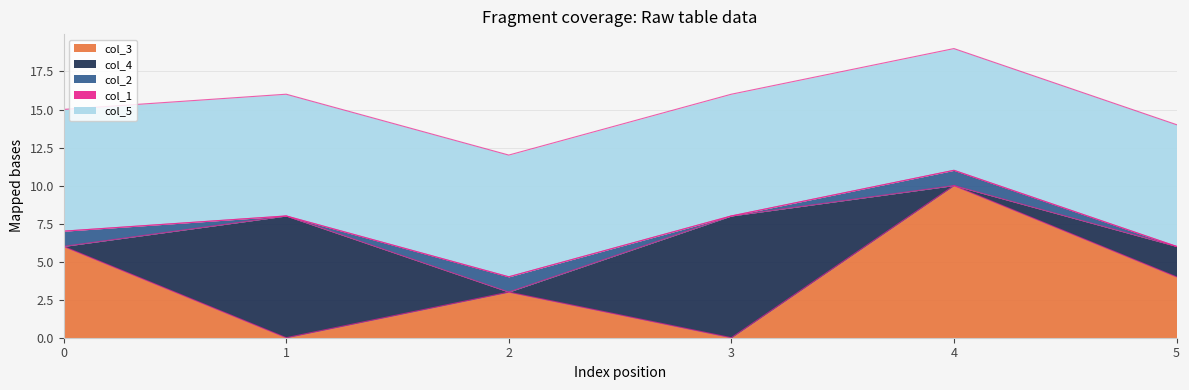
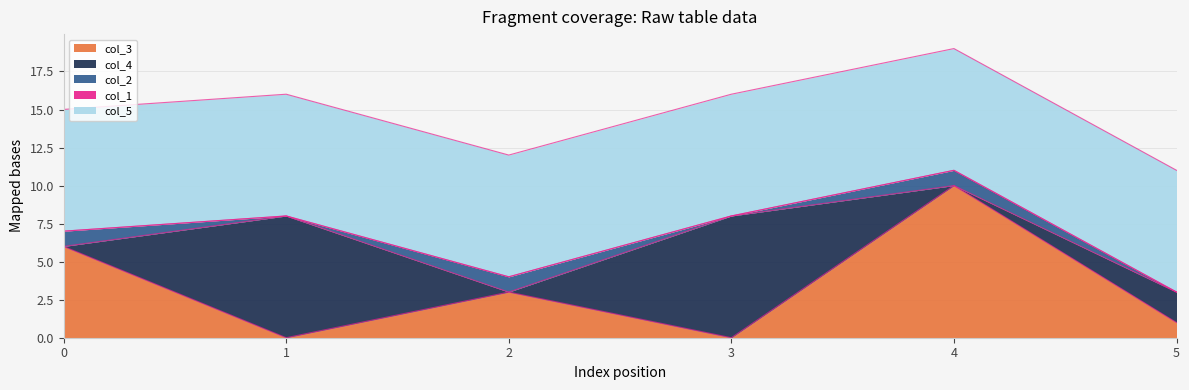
col_3, 5: 4 -> 1
